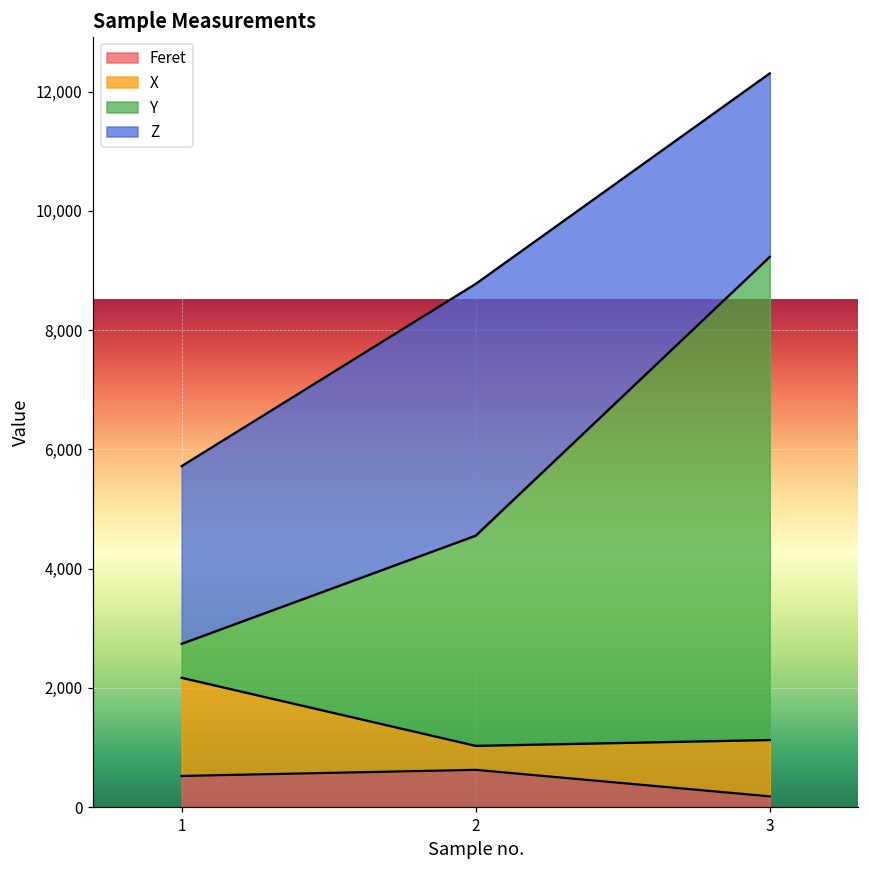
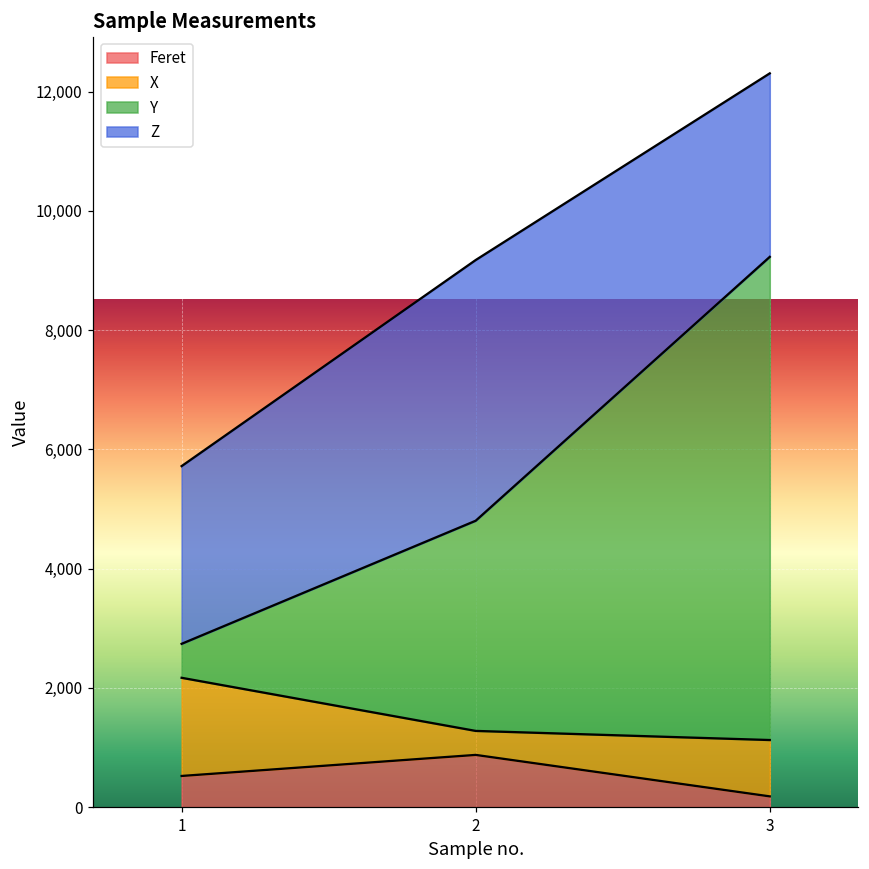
Feret, 2: 600 -> 900
Z, 2: 4,200 -> 4,400
